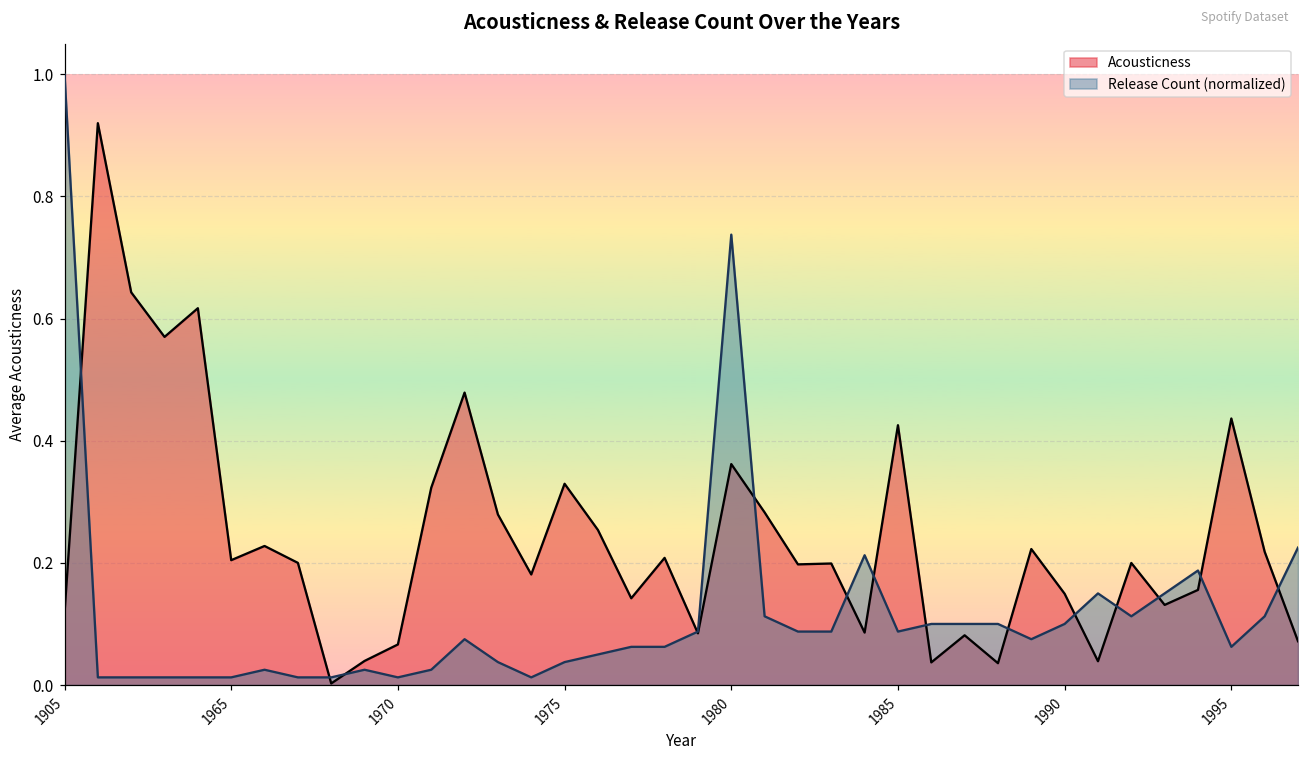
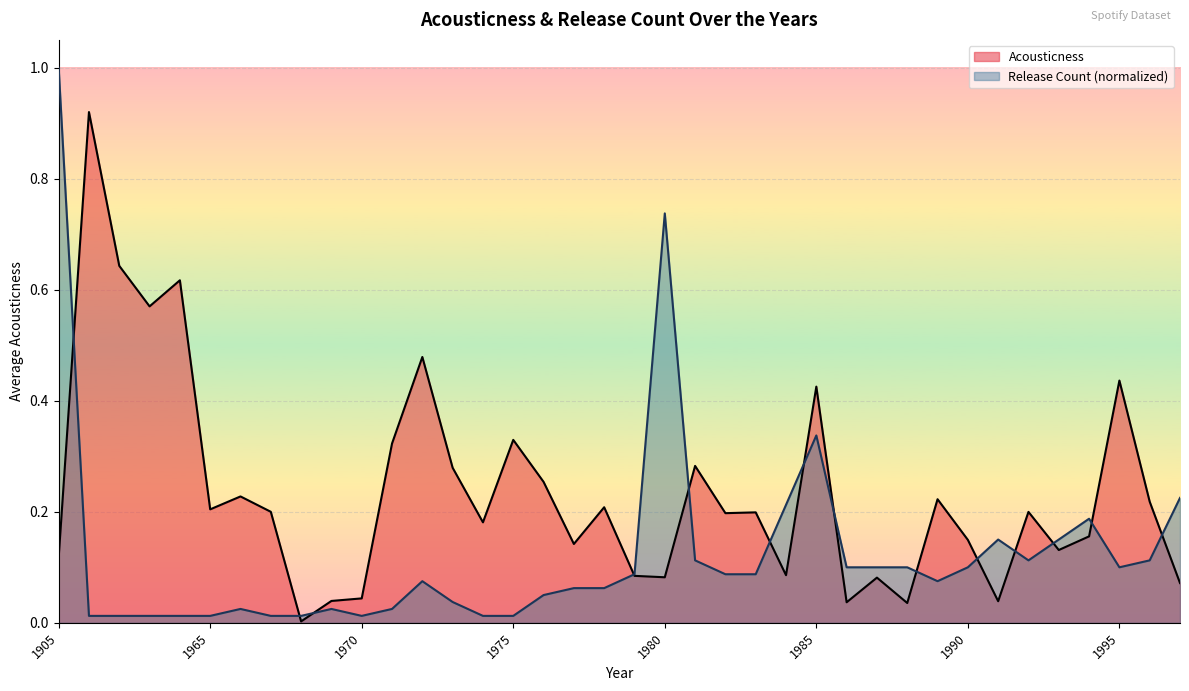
Acousticness, 1970: 0.07 -> 0.04
Release Count (normalized), 1975: 0.04 -> 0.01
Acousticness, 1980: 0.36 -> 0.08
Release Count (normalized), 1985: 0.09 -> 0.34
Release Count (normalized), 1995: 0.06 -> 0.10
